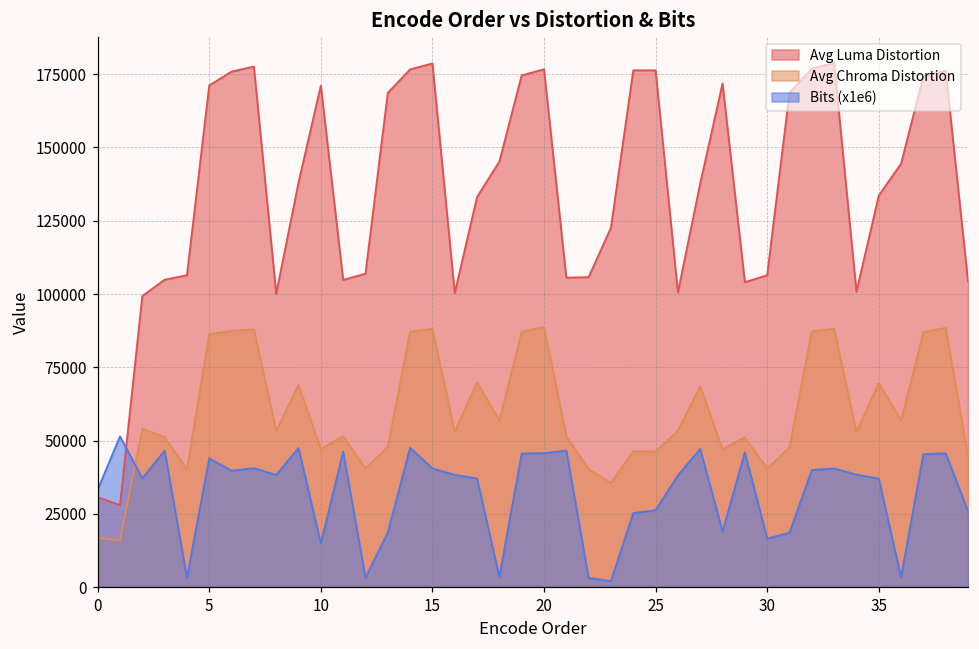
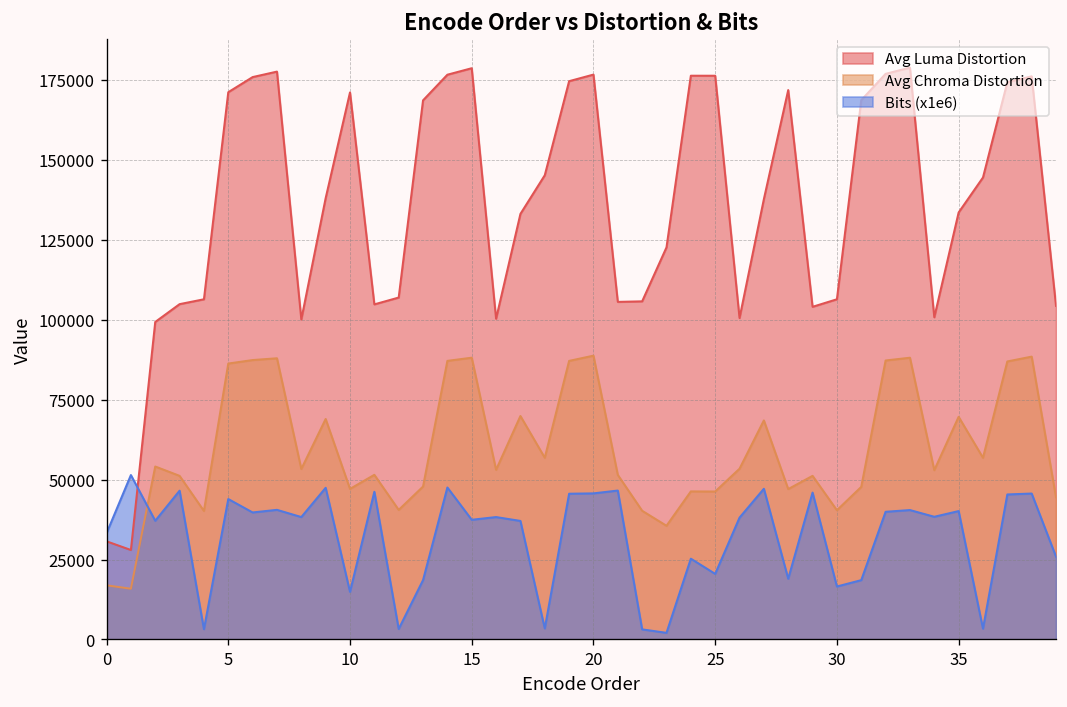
Bits (x1e6), 15: 40000 -> 37000
Bits (x1e6), 25: 26000 -> 21000
Bits (x1e6), 35: 37000 -> 40000
